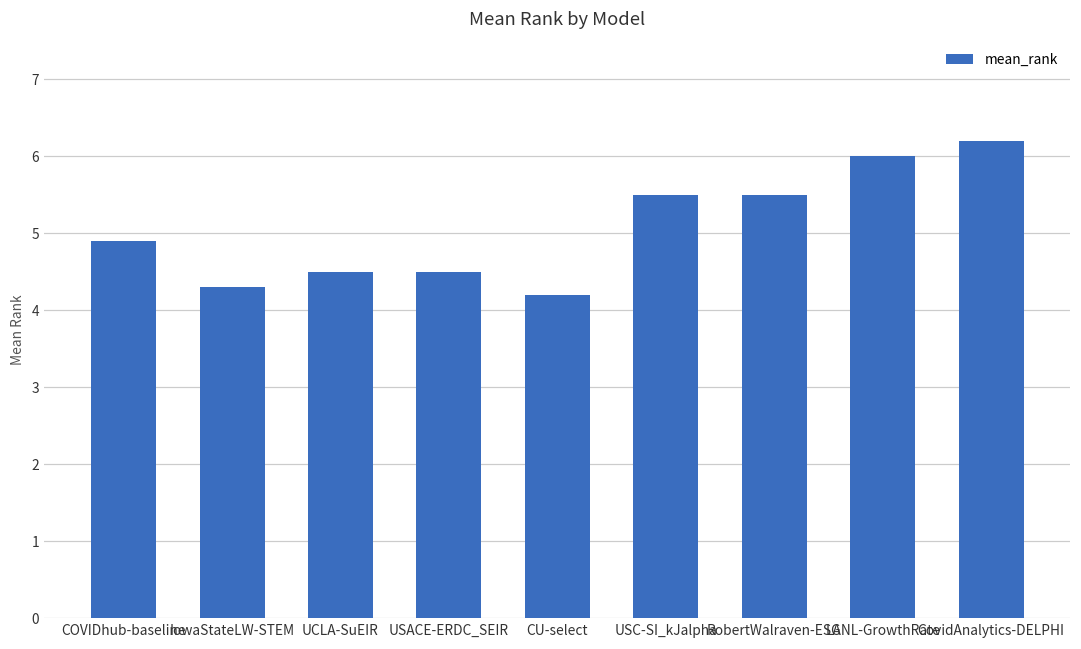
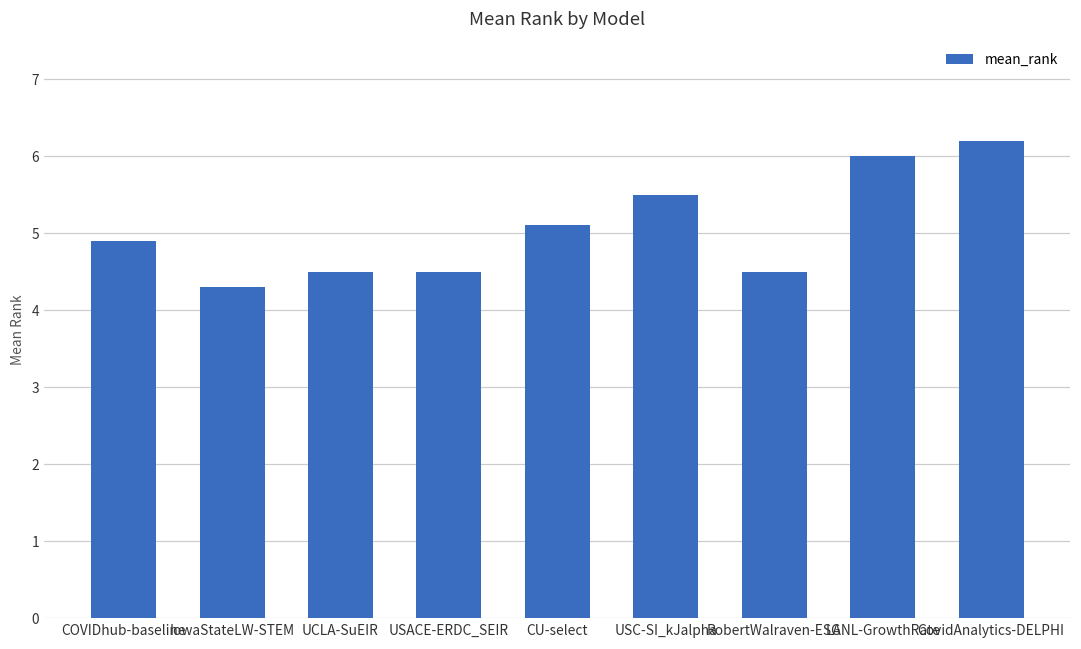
CU-select: 4.2 -> 5.1
RobertWalraven-ESG: 5.5 -> 4.5
